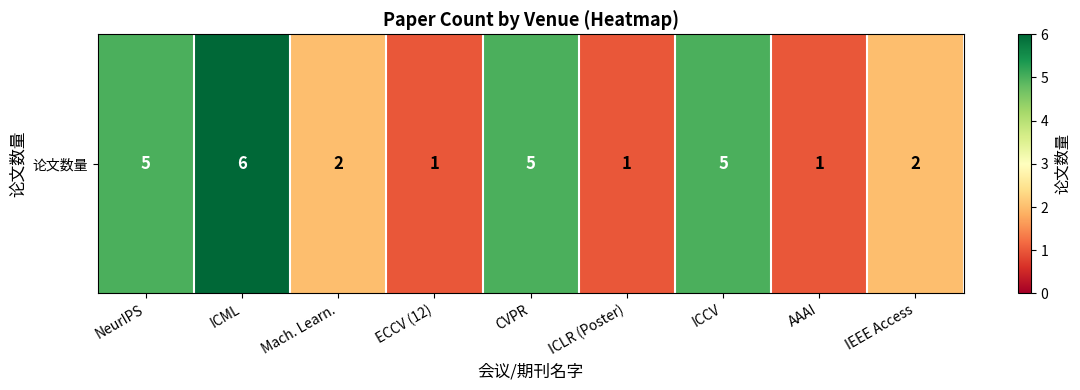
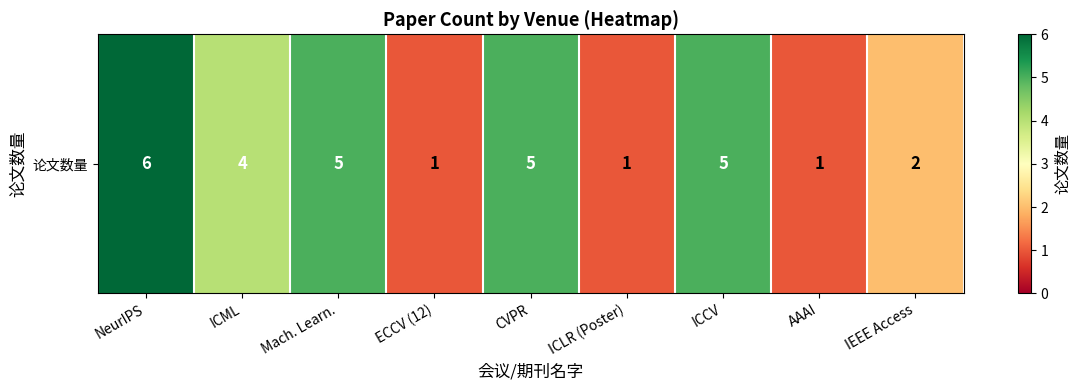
论文数量, NeurIPS: 5 -> 6
论文数量, ICML: 6 -> 4
论文数量, Mach. Learn.: 2 -> 5
